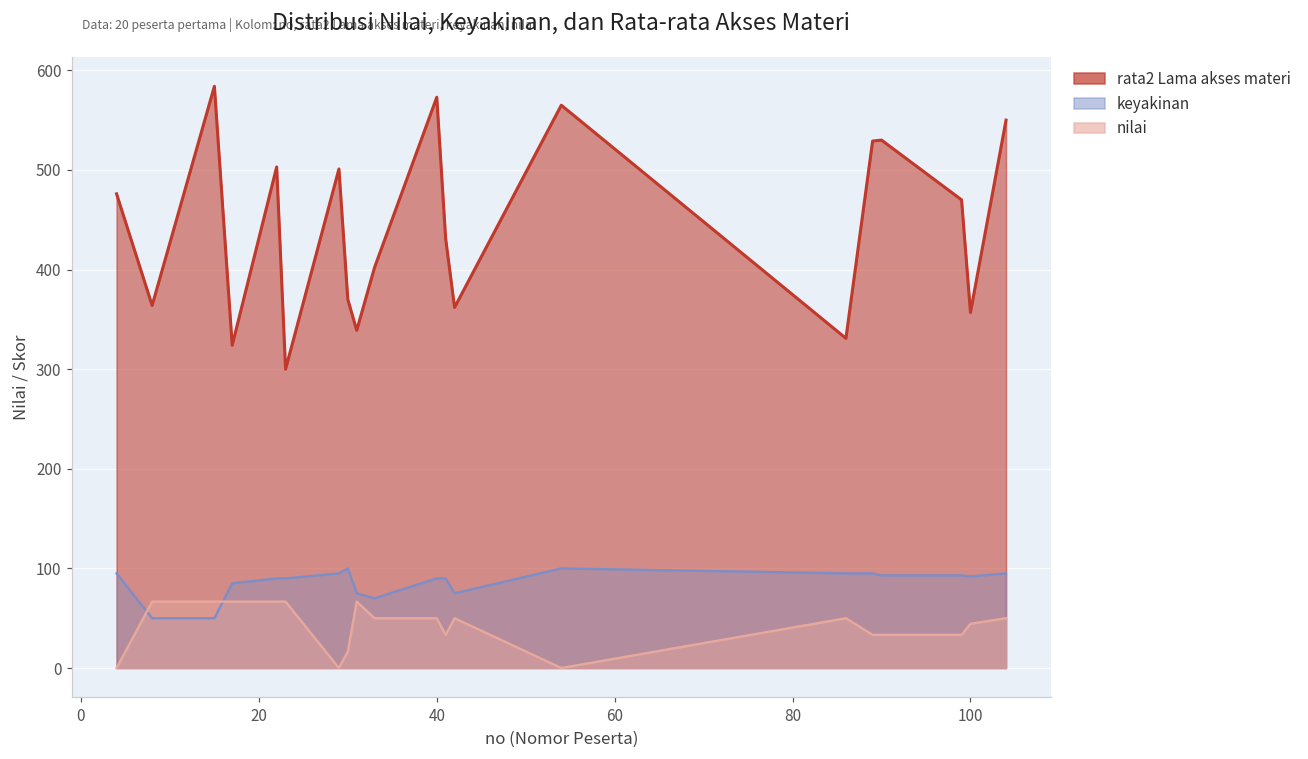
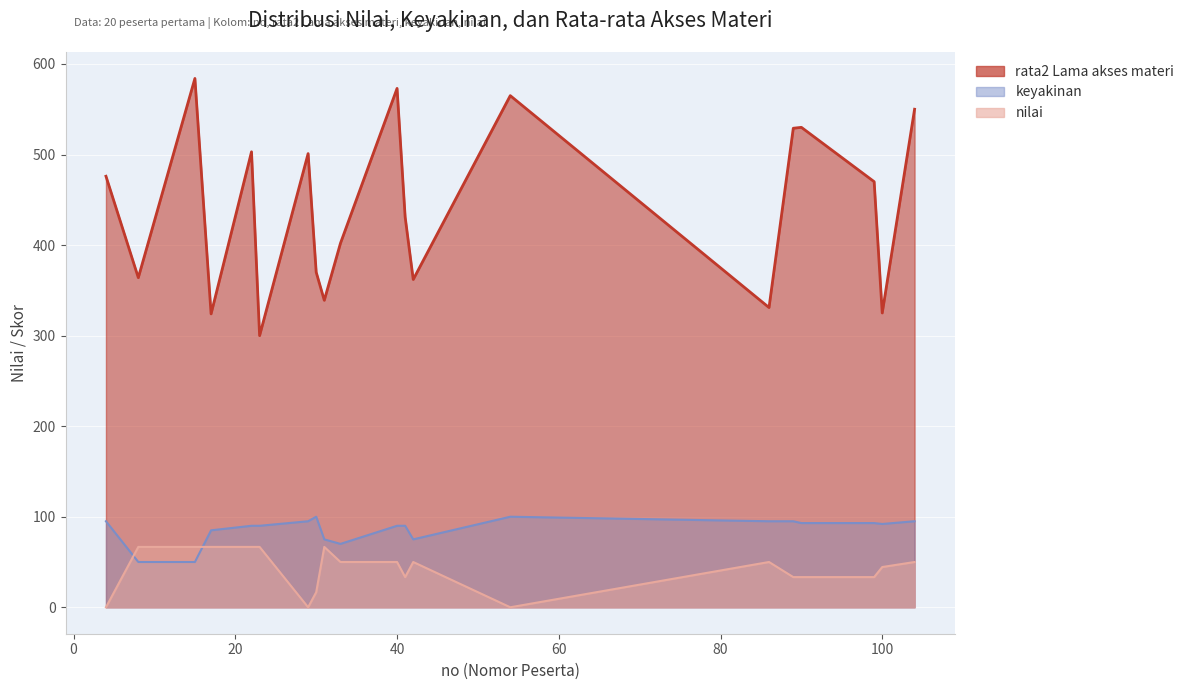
rata2 Lama akses materi, 100: 360 -> 330
